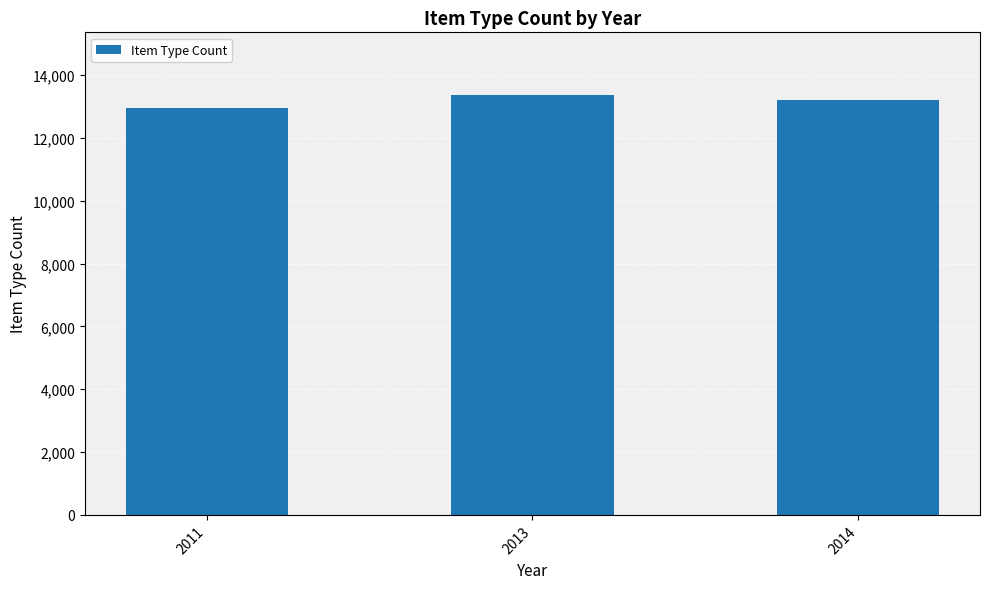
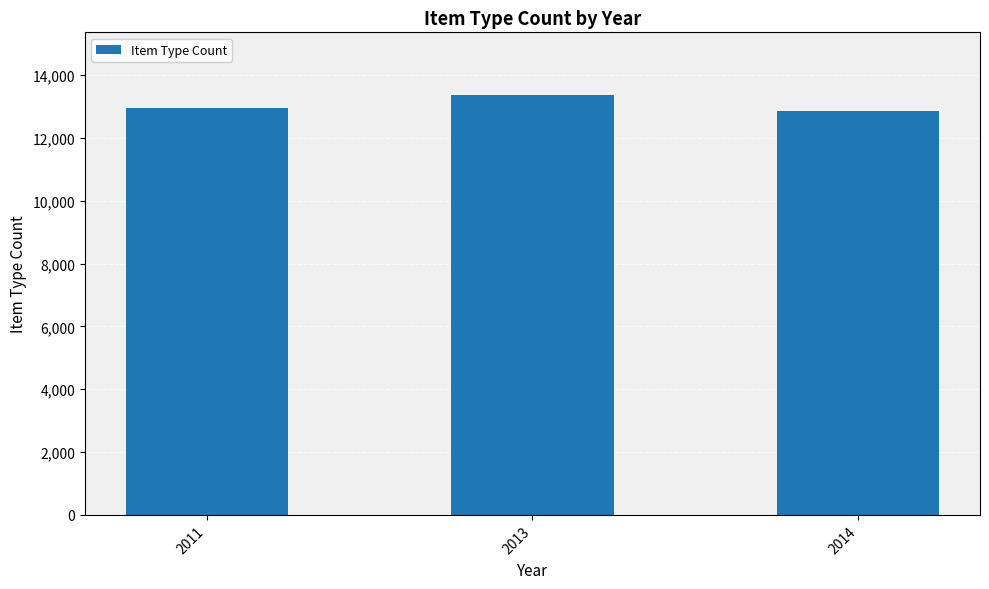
2014: 13,200 -> 12,900
